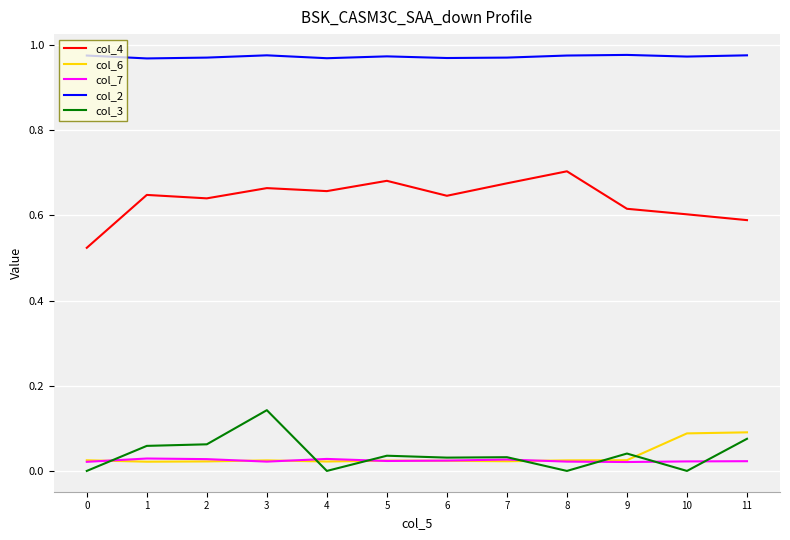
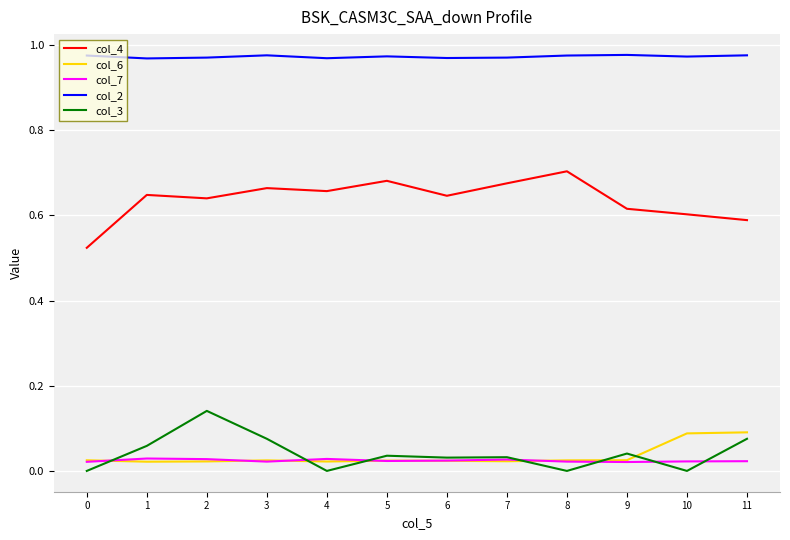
col_3, 2: 0.06 -> 0.14
col_3, 3: 0.14 -> 0.08
